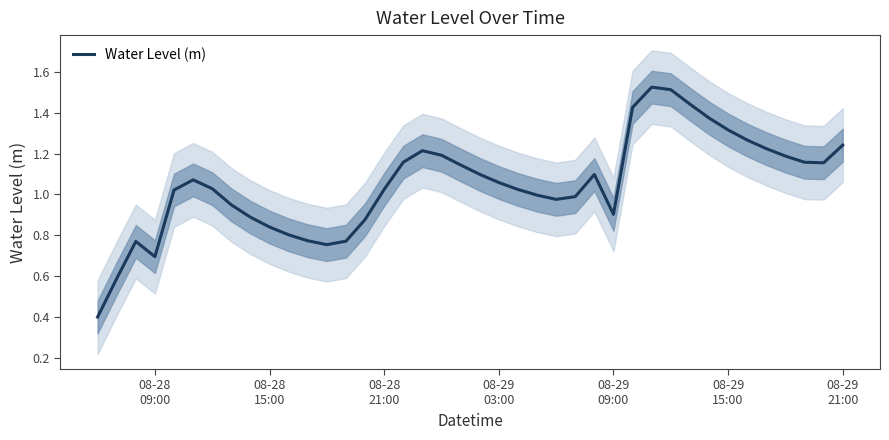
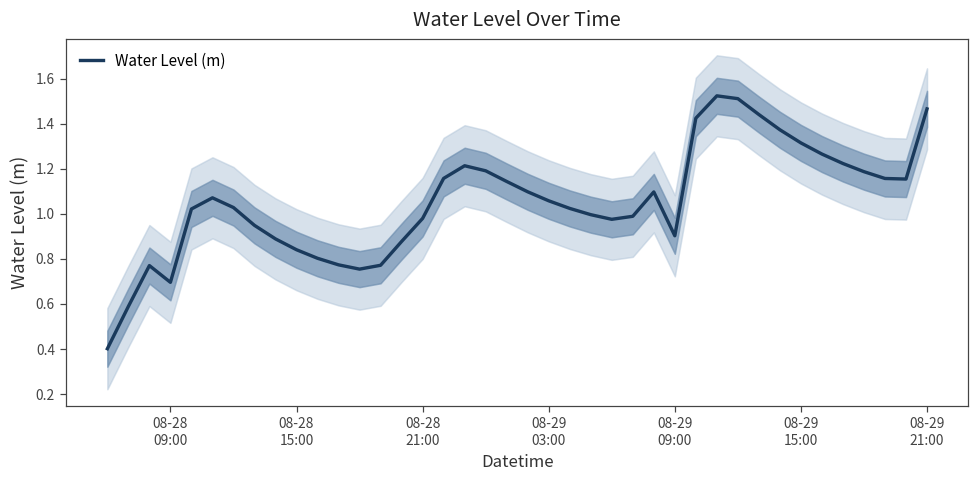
Water Level (m), 08-28 21:00: 1.03 -> 0.98
Water Level (m), 08-29 21:00: 1.24 -> 1.47
